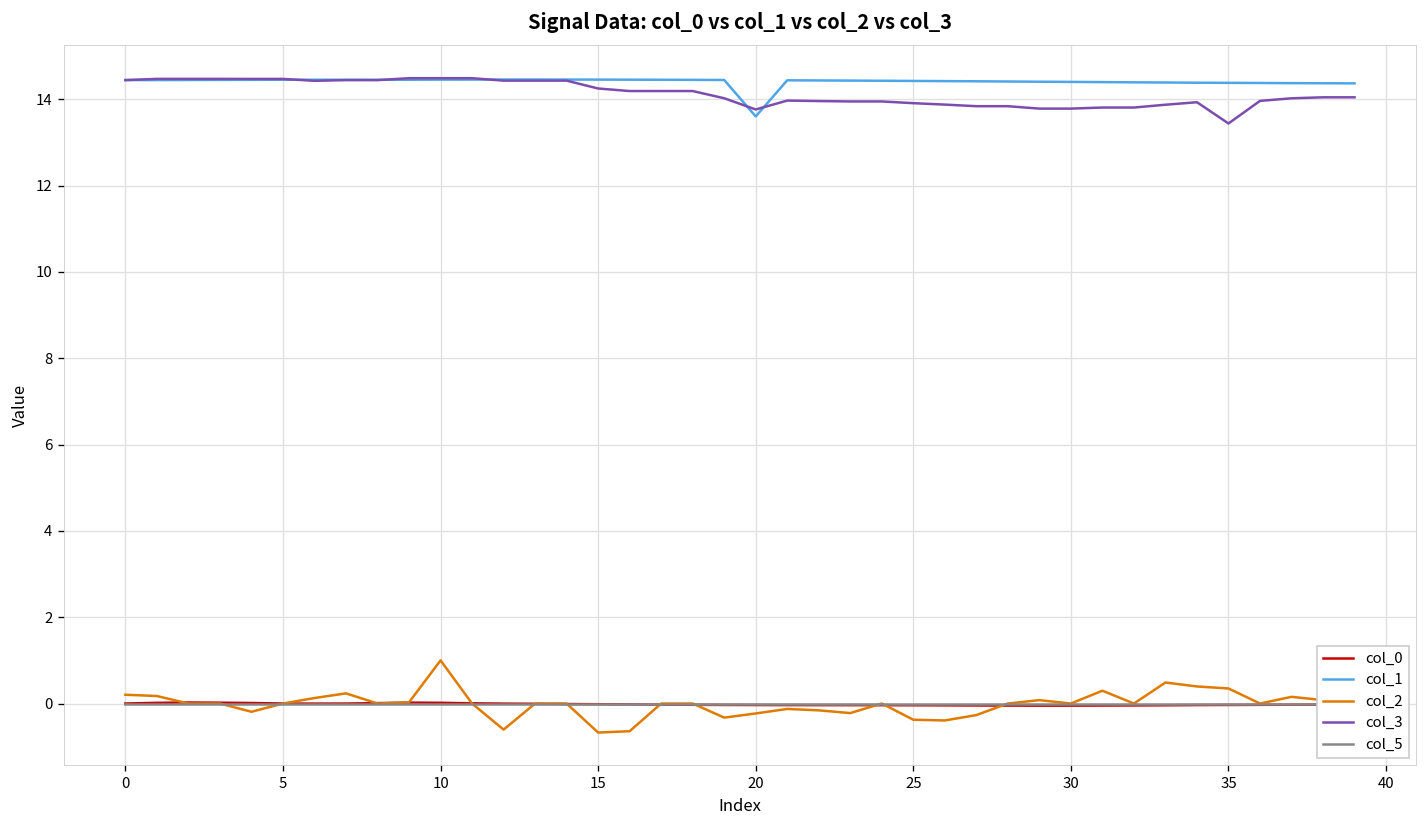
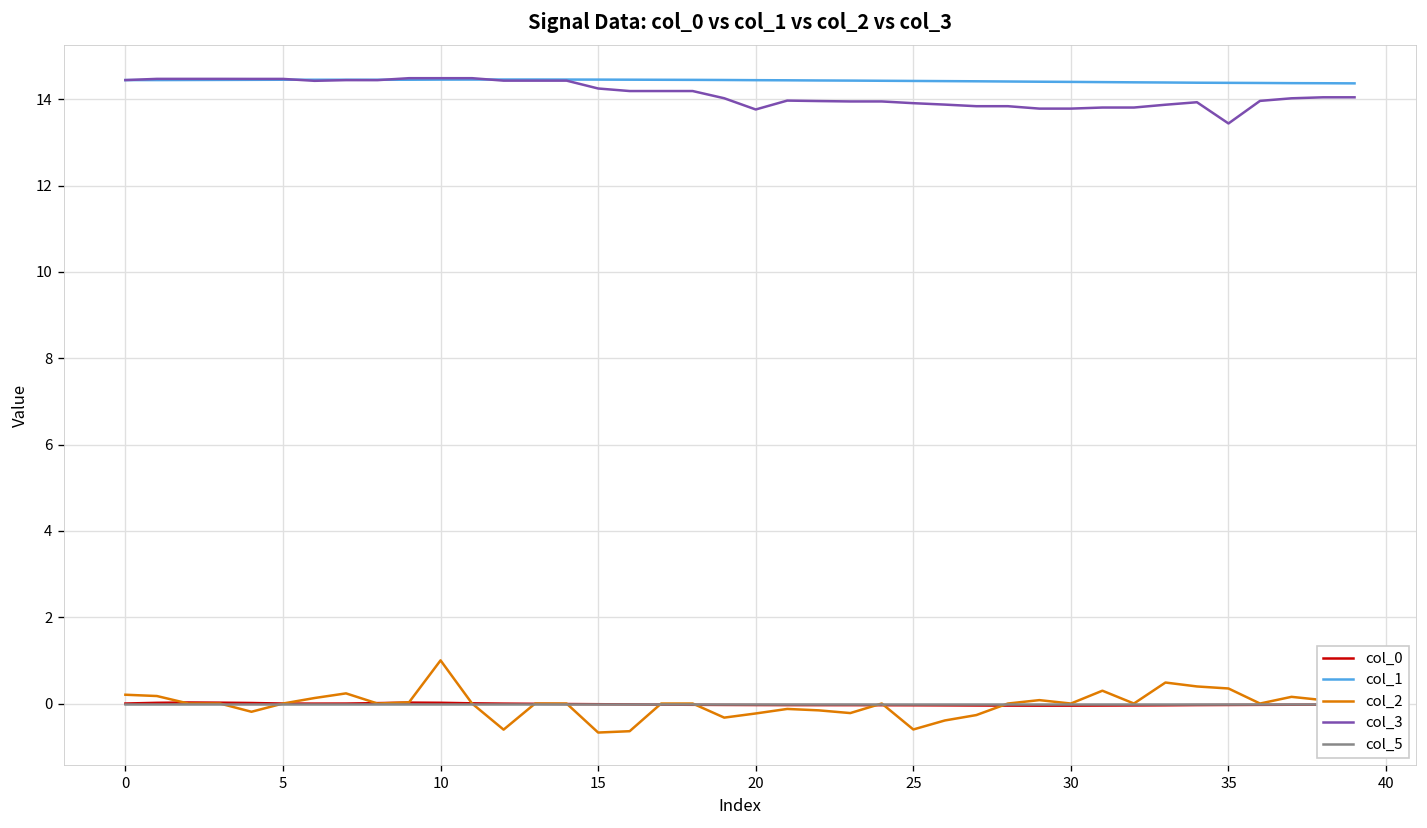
col_1, 20: 13.6 -> 14.4
col_2, 25: -0.4 -> -0.6
